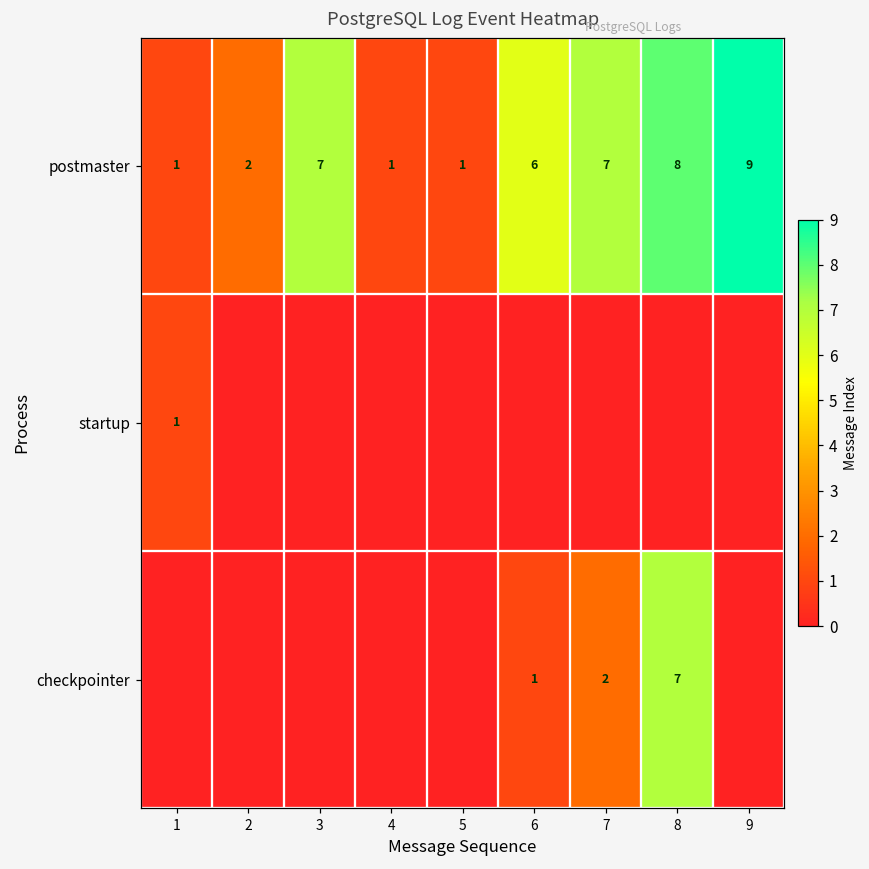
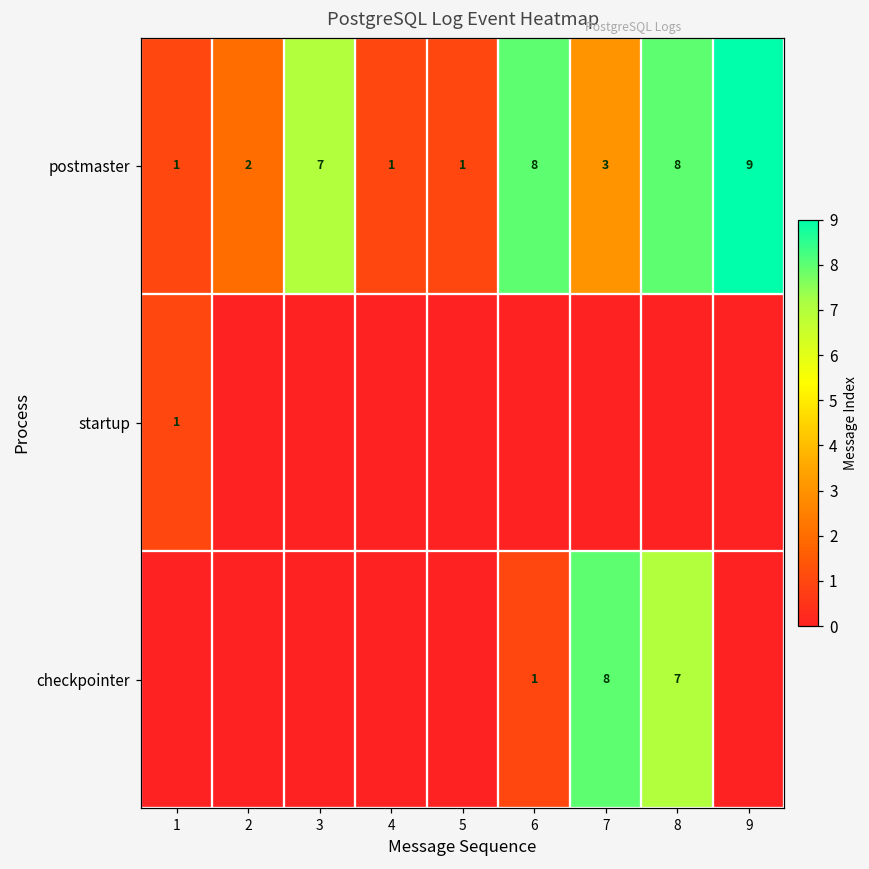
postmaster, 6: 6 -> 8
postmaster, 7: 7 -> 3
checkpointer, 7: 2 -> 8
